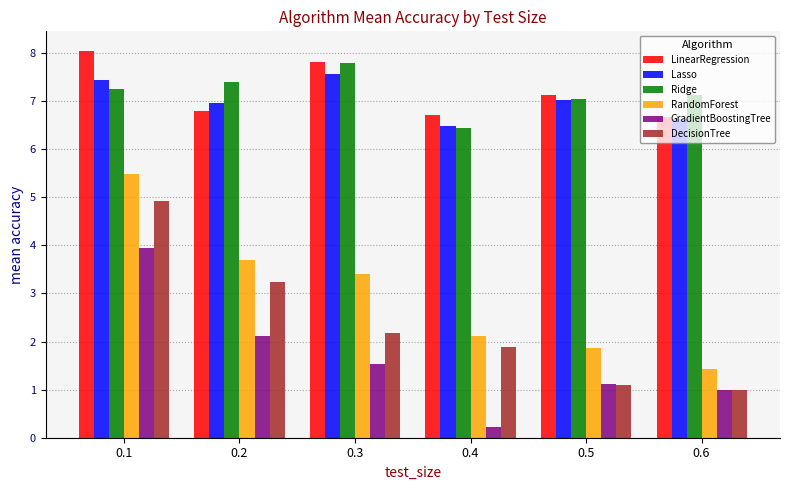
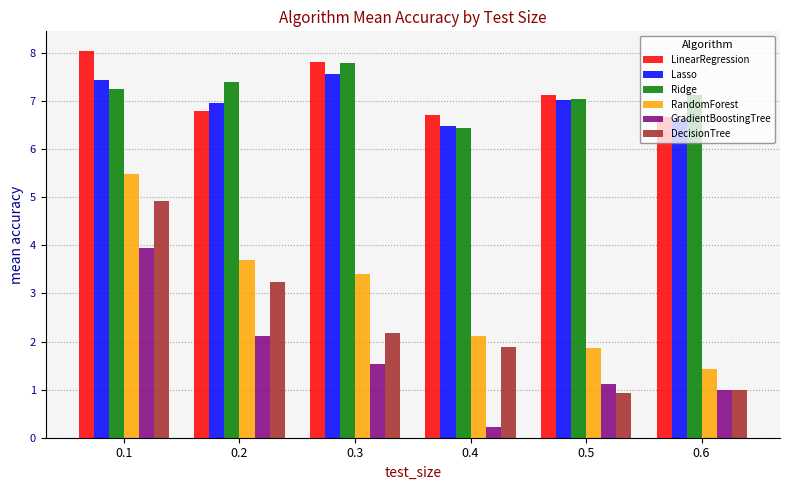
DecisionTree, 0.5: 1.1 -> 0.9
